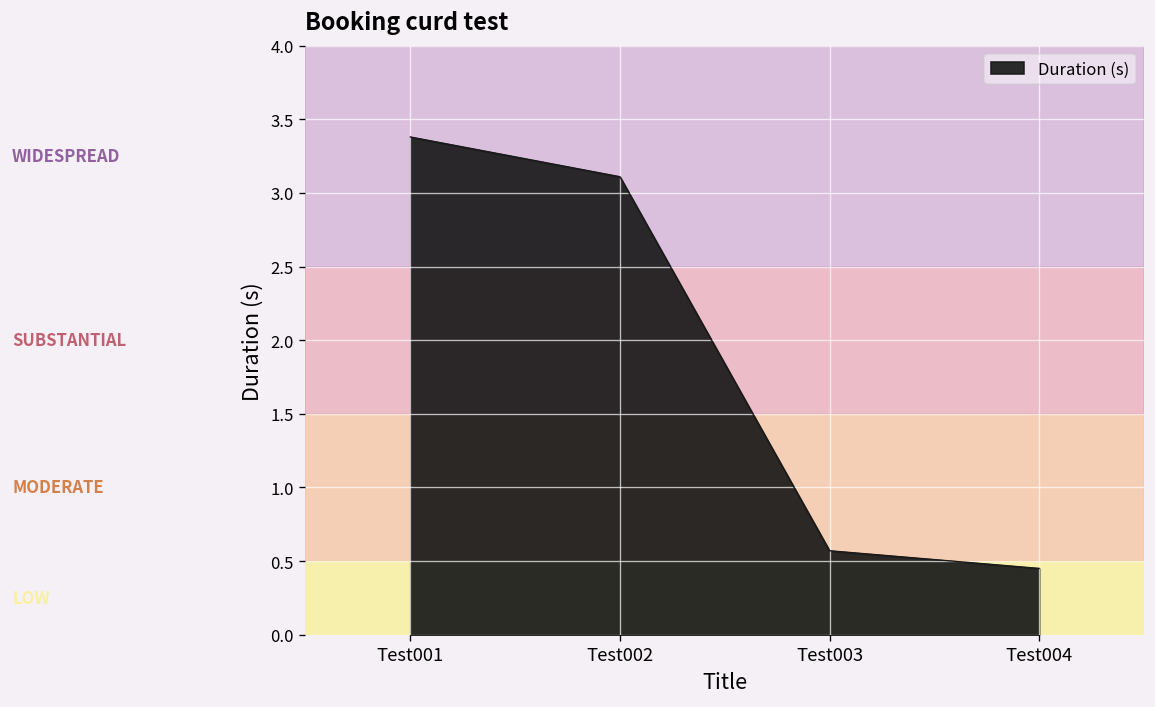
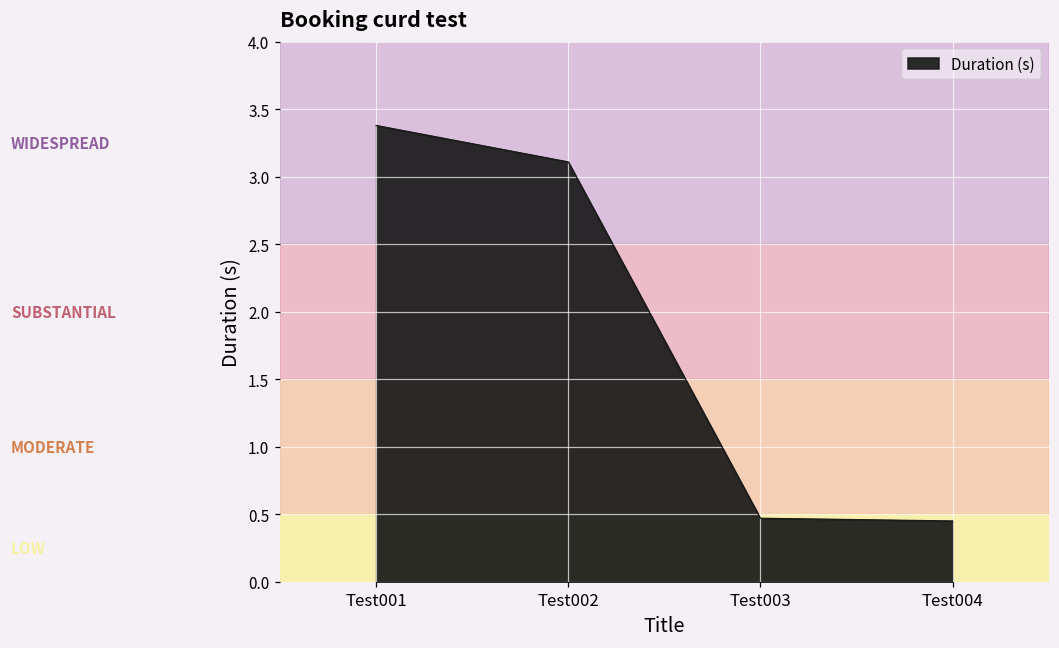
Test003: 0.57 -> 0.47
